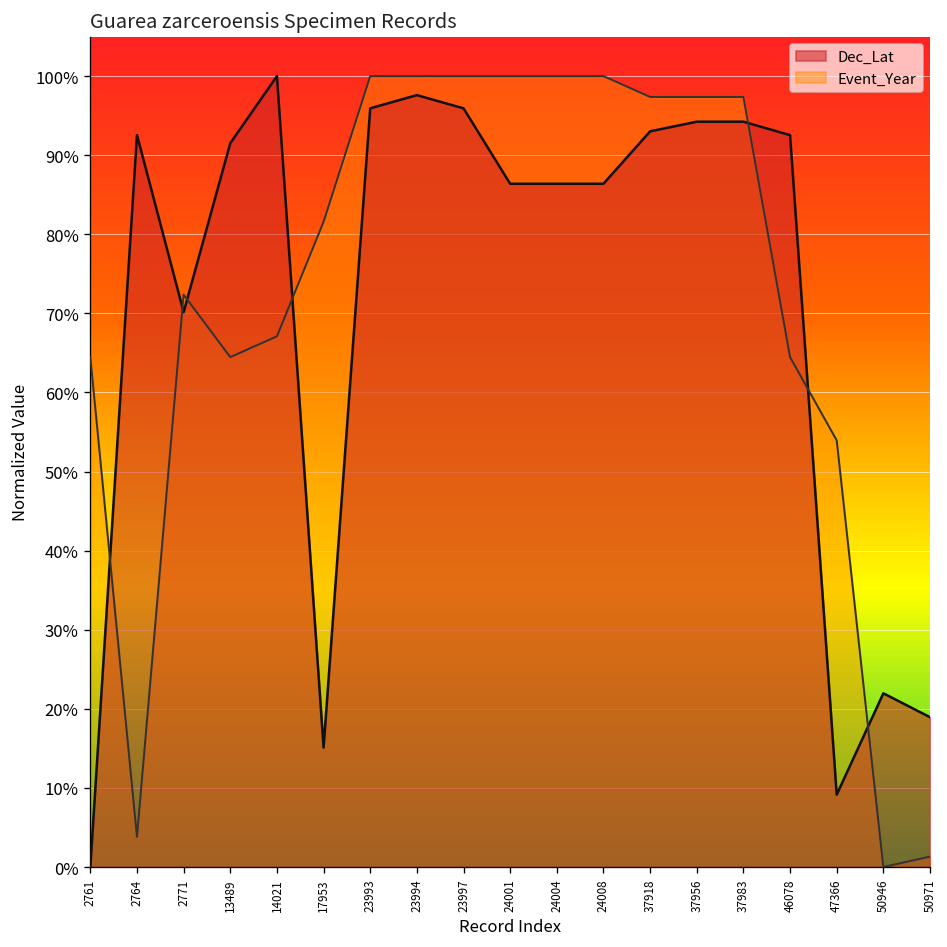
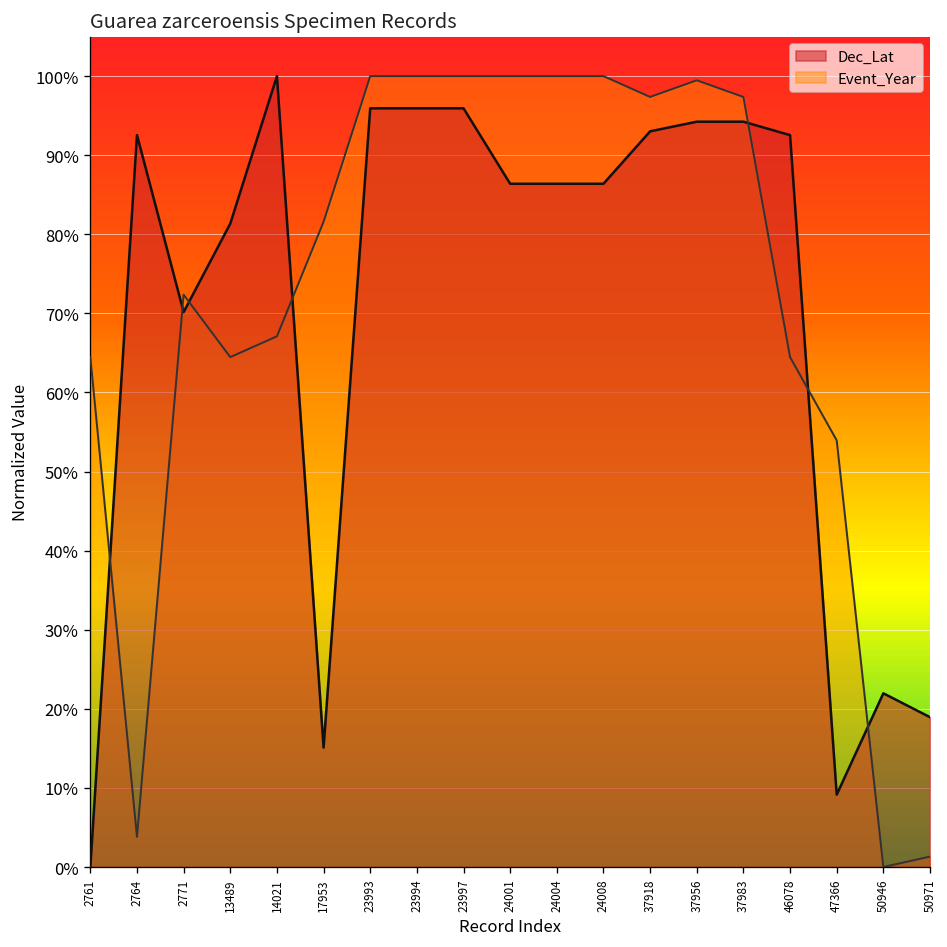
Dec_Lat, 13489: 92% -> 81%
Dec_Lat, 23994: 98% -> 96%
Event_Year, 37956: 97% -> 99%
